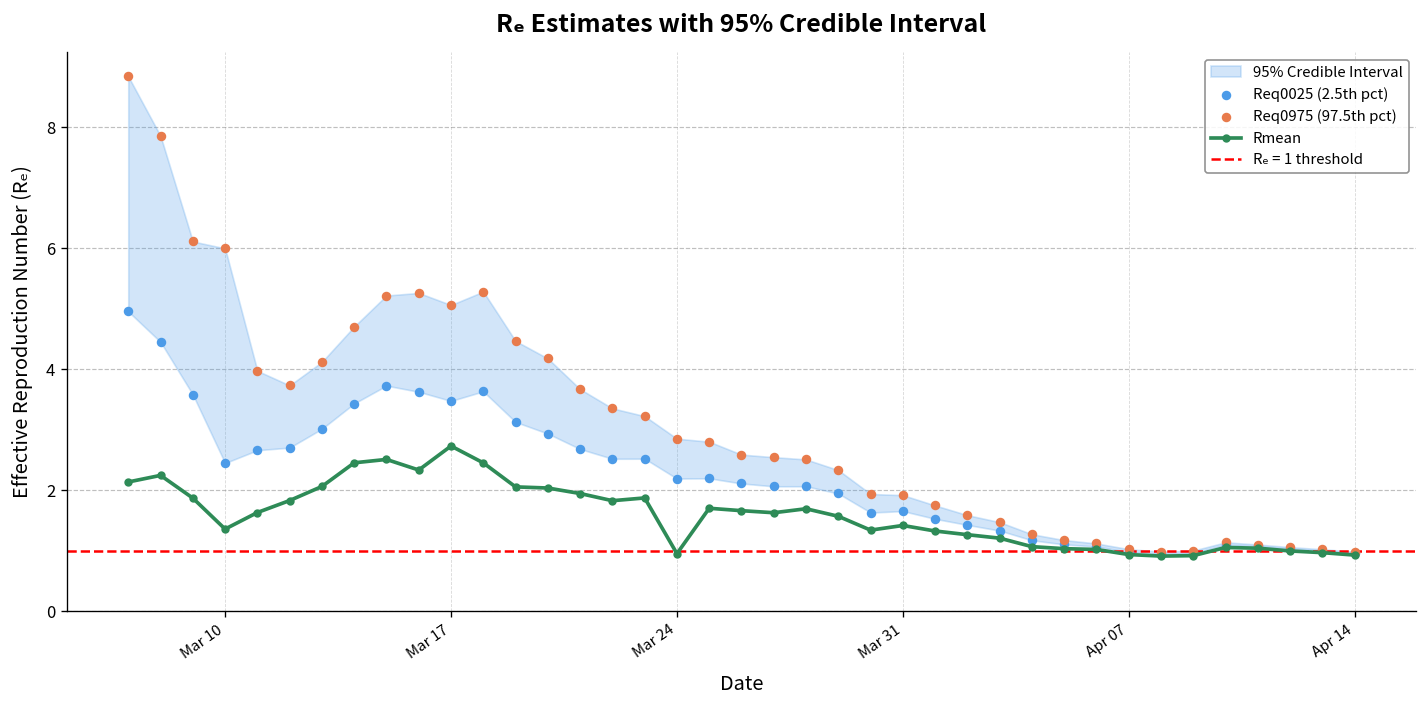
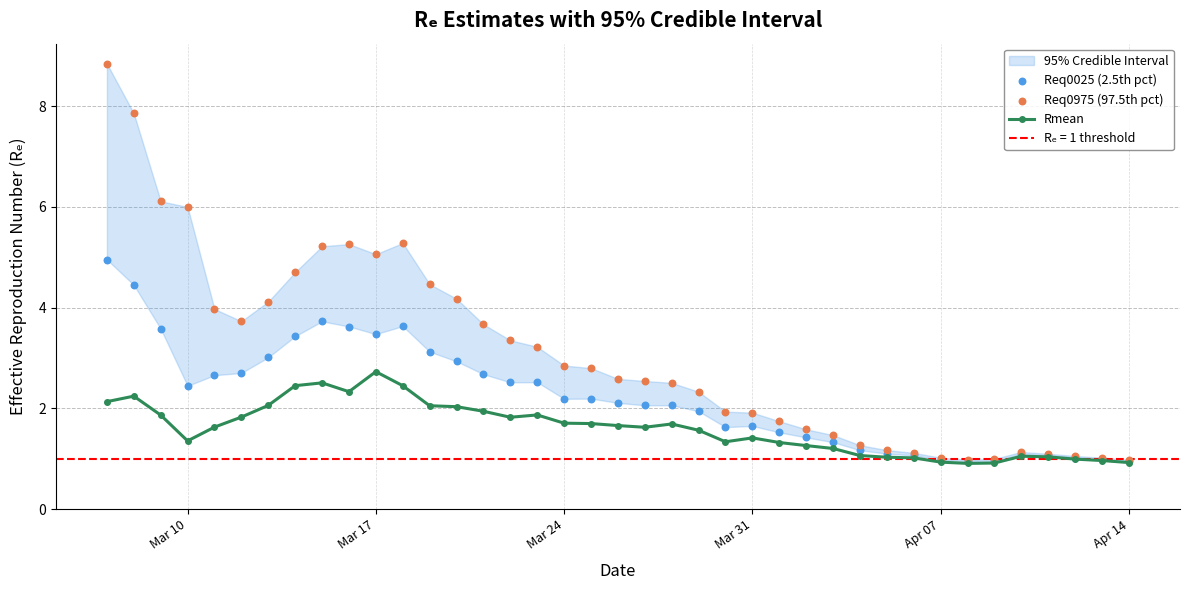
Rmean, Mar 24: 1.0 -> 1.7
